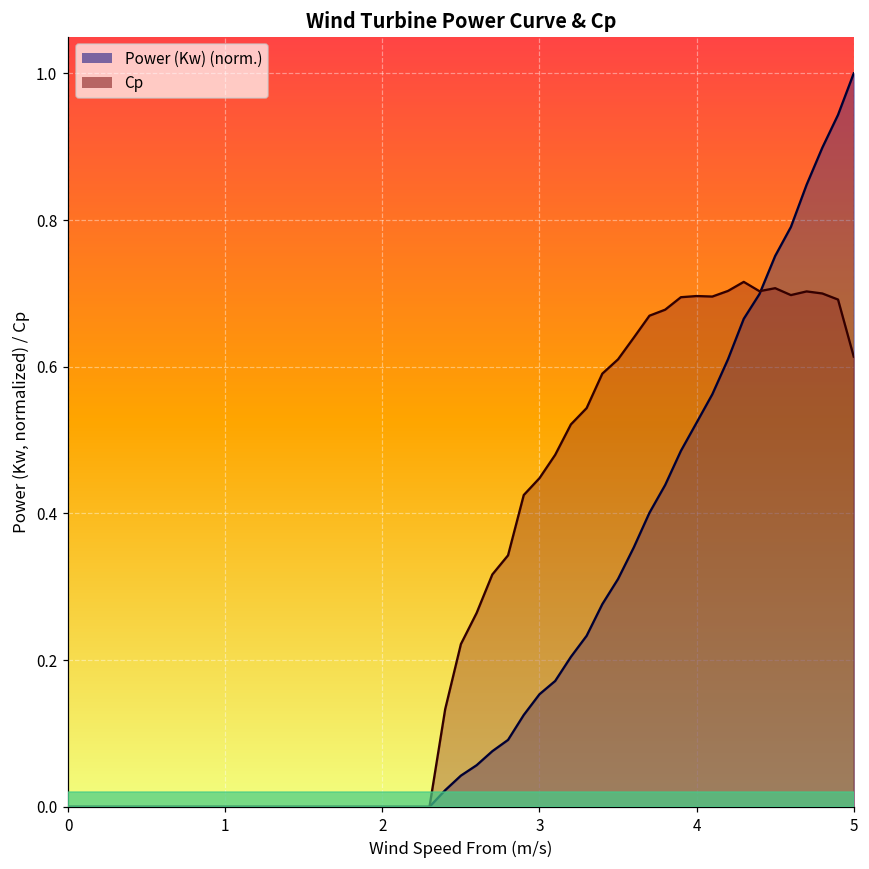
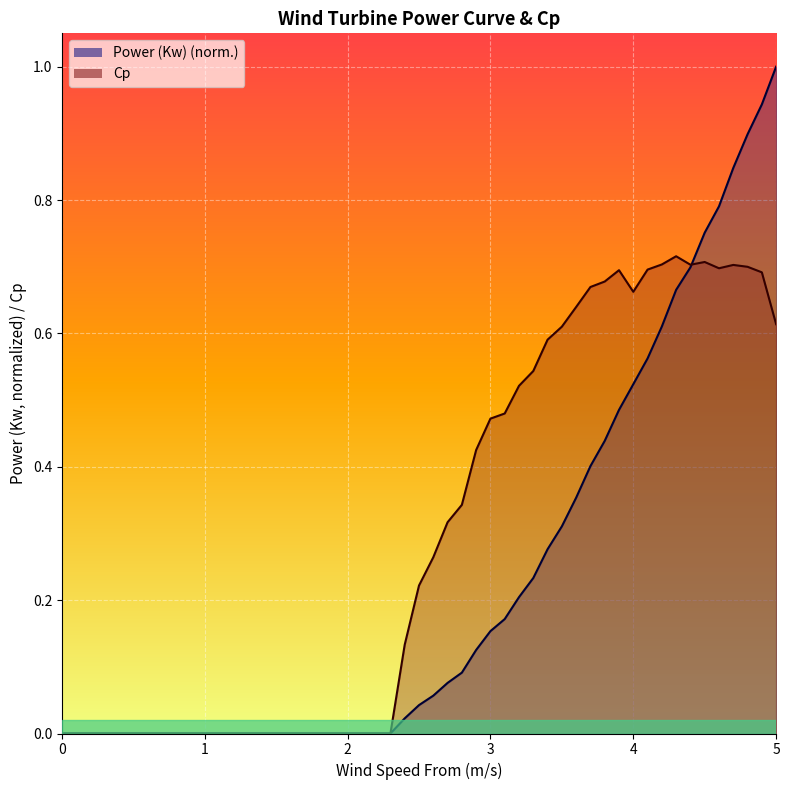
Cp, 3: 0.45 -> 0.47
Cp, 4: 0.70 -> 0.66
